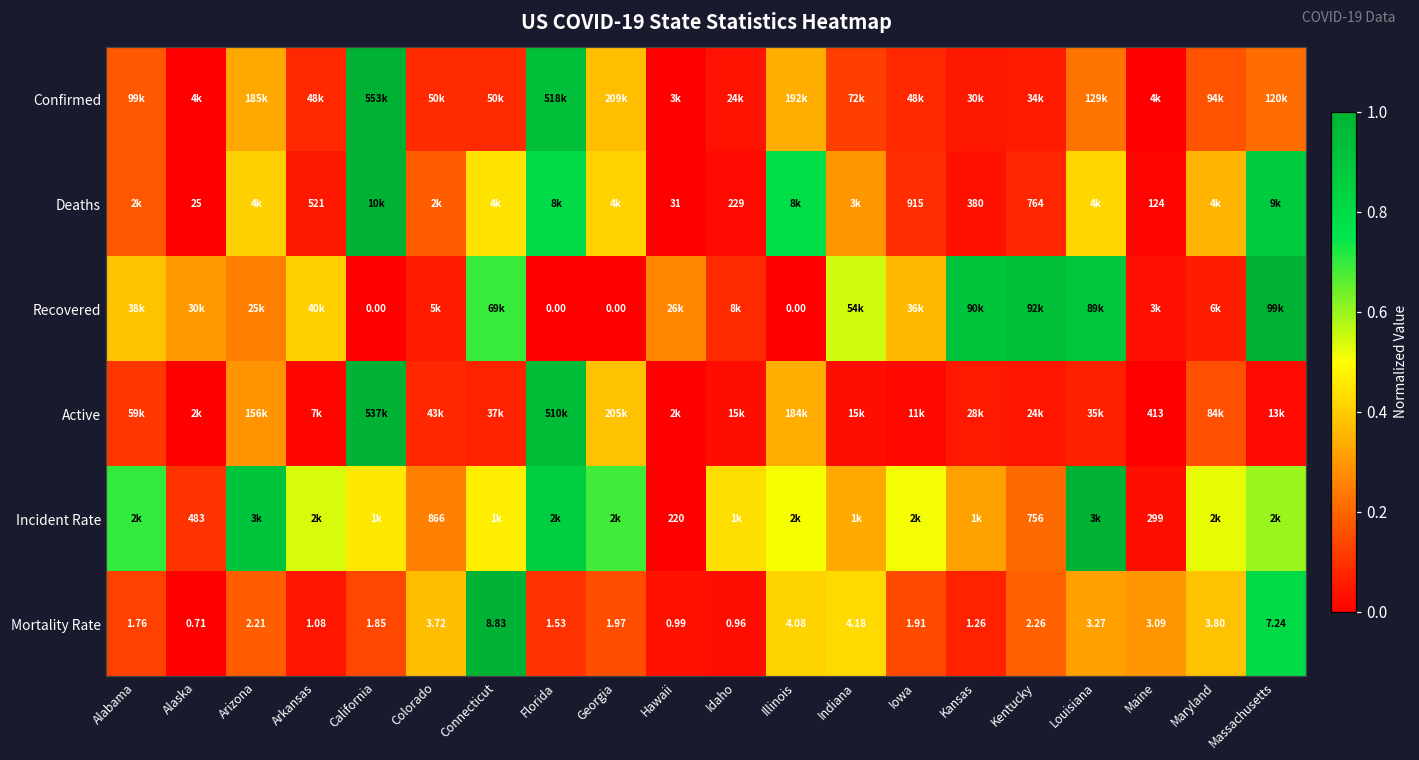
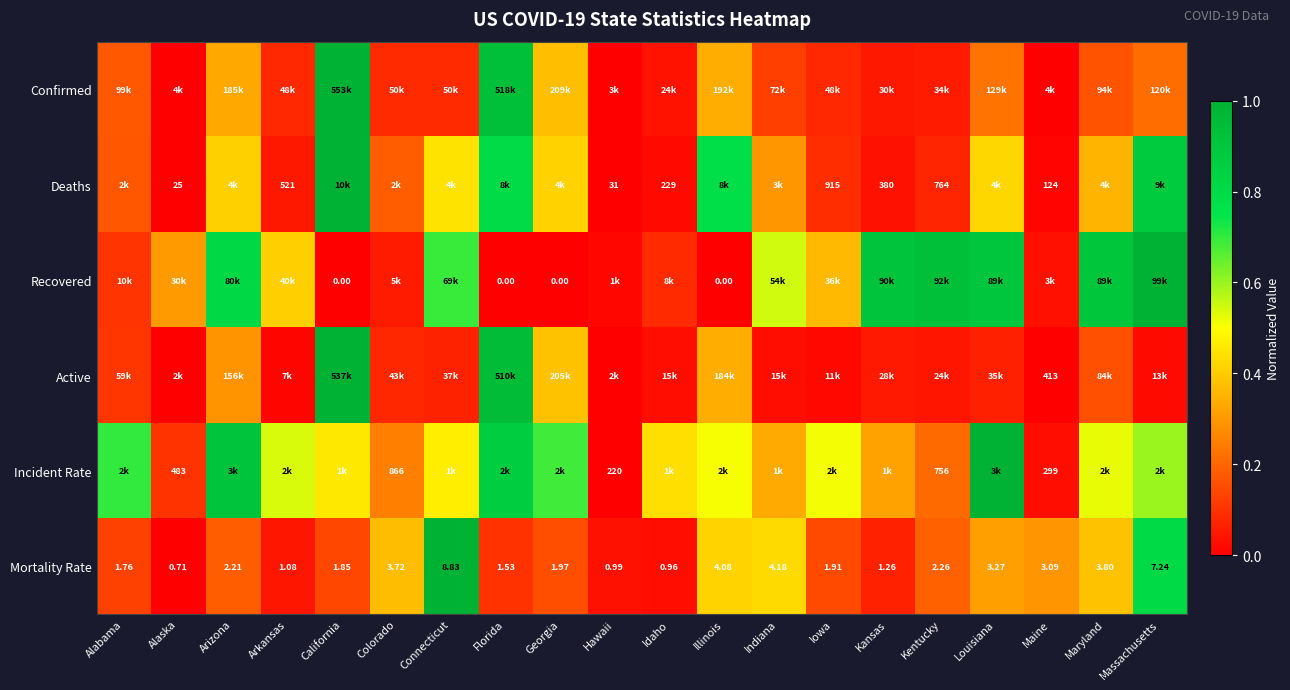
Recovered, Alabama: 38k -> 10k
Recovered, Arizona: 25k -> 80k
Recovered, Hawaii: 26k -> 1k
Recovered, Maryland: 6k -> 89k
